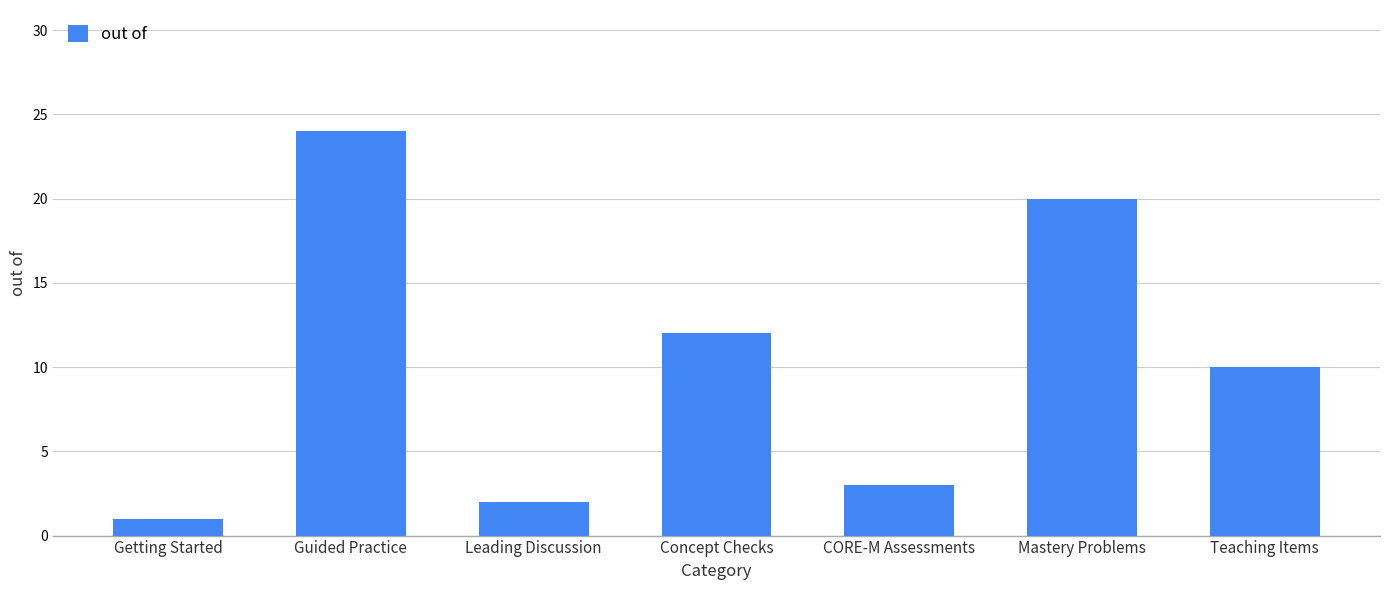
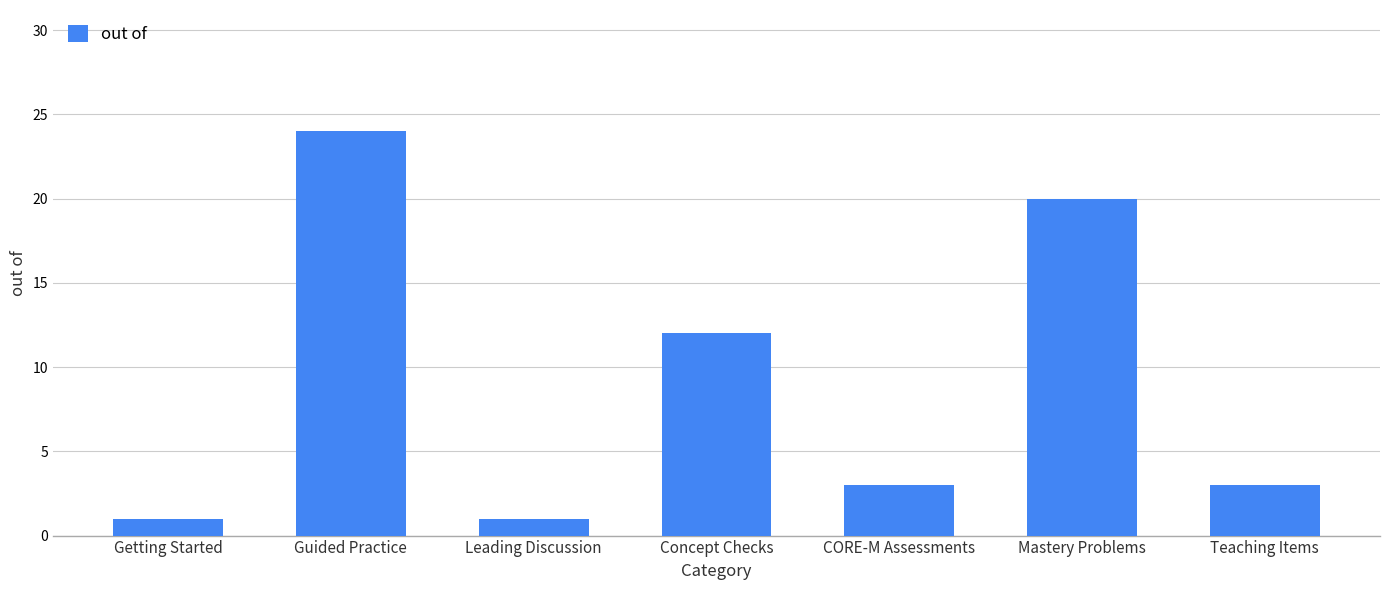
Leading Discussion: 2 -> 1
Teaching Items: 10 -> 3
